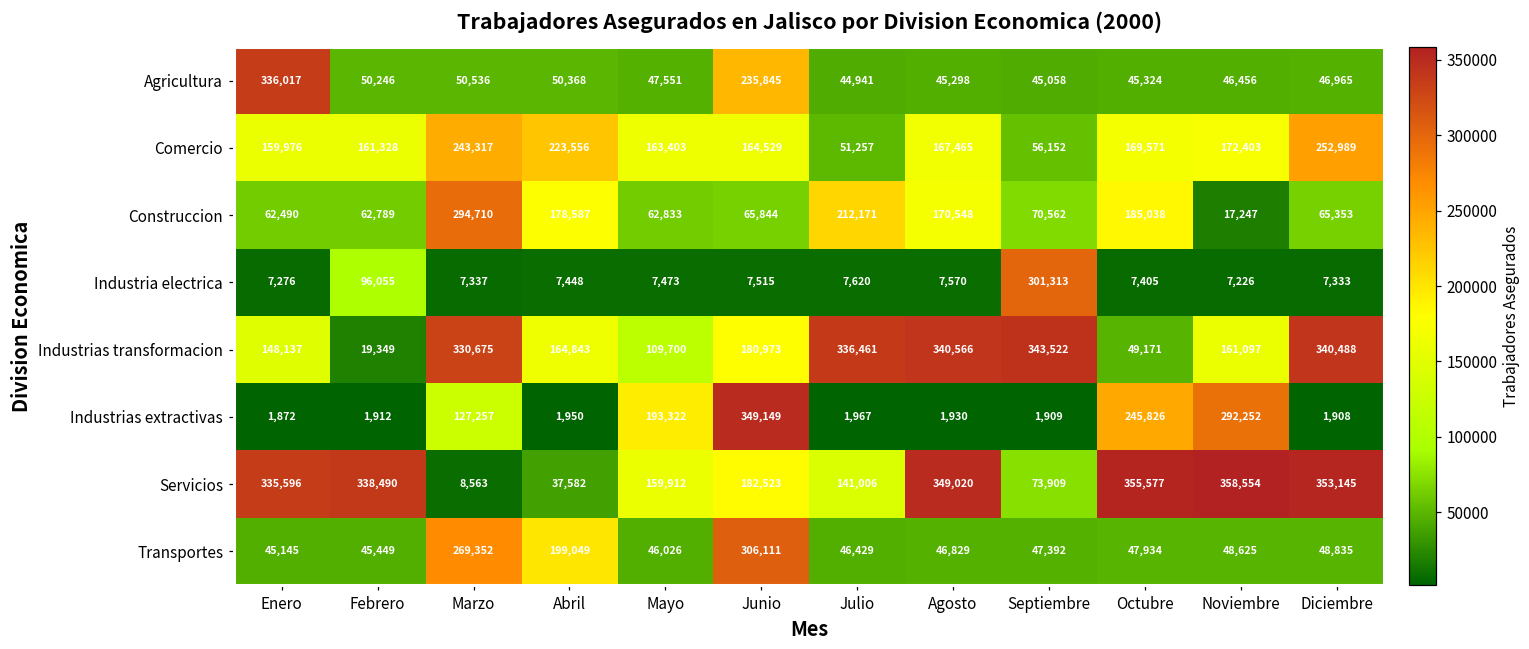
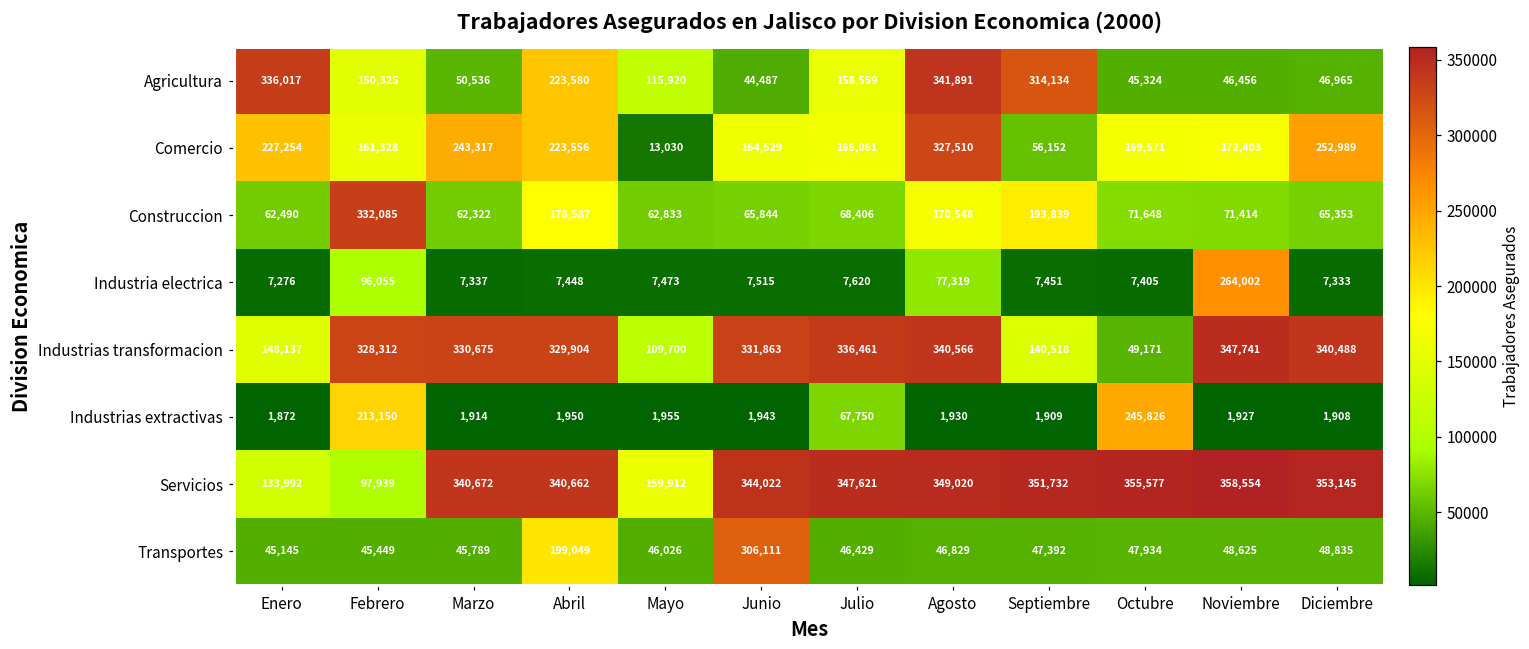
Agricultura, Febrero: 50,246 -> 150,325
Agricultura, Abril: 50,368 -> 223,580
Agricultura, Mayo: 47,551 -> 115,920
Agricultura, Junio: 235,845 -> 44,487
Agricultura, Julio: 44,941 -> 158,559
Agricultura, Agosto: 45,298 -> 341,891
Agricultura, Septiembre: 45,058 -> 314,134
Comercio, Enero: 159,976 -> 227,254
Comercio, Mayo: 163,403 -> 13,030
Comercio, Julio: 51,257 -> 166,061
Comercio, Agosto: 167,465 -> 327,510
Construccion, Febrero: 62,789 -> 332,085
Construccion, Marzo: 294,710 -> 62,322
Construccion, Julio: 212,171 -> 68,406
Construccion, Septiembre: 70,562 -> 193,839
Construccion, Octubre: 185,038 -> 71,648
Construccion, Noviembre: 17,247 -> 71,414
Industria electrica, Agosto: 7,570 -> 77,319
Industria electrica, Septiembre: 301,313 -> 7,451
Industria electrica, Noviembre: 7,226 -> 264,002
Industrias transformacion, Febrero: 19,349 -> 328,312
Industrias transformacion, Abril: 164,843 -> 329,904
Industrias transformacion, Junio: 180,973 -> 331,863
Industrias transformacion, Septiembre: 343,522 -> 140,518
Industrias transformacion, Noviembre: 161,097 -> 347,741
Industrias extractivas, Febrero: 1,912 -> 213,150
Industrias extractivas, Marzo: 127,257 -> 1,914
Industrias extractivas, Mayo: 193,322 -> 1,955
Industrias extractivas, Junio: 349,149 -> 1,943
Industrias extractivas, Julio: 1,967 -> 67,750
Industrias extractivas, Noviembre: 292,252 -> 1,927
Servicios, Enero: 335,596 -> 133,992
Servicios, Febrero: 338,490 -> 97,939
Servicios, Marzo: 8,563 -> 340,672
Servicios, Abril: 37,582 -> 340,662
Servicios, Junio: 182,523 -> 344,022
Servicios, Julio: 141,006 -> 347,621
Servicios, Septiembre: 73,909 -> 351,732
Transportes, Marzo: 269,352 -> 45,789
